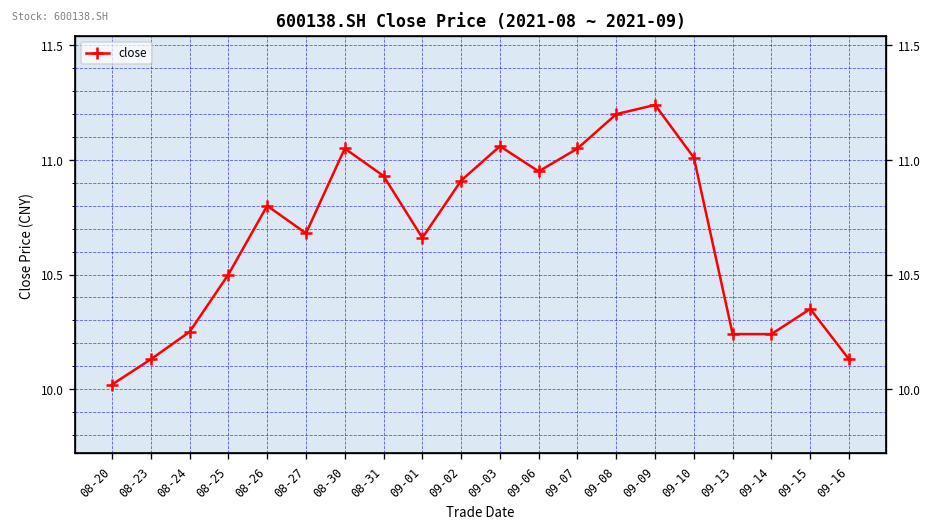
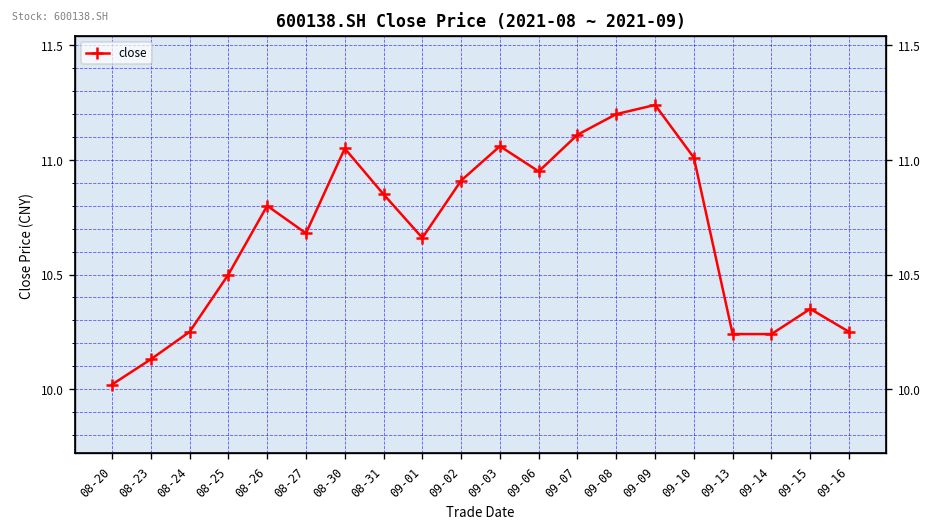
08-31: 10.93 -> 10.85
09-07: 11.05 -> 11.11
09-16: 10.13 -> 10.25
